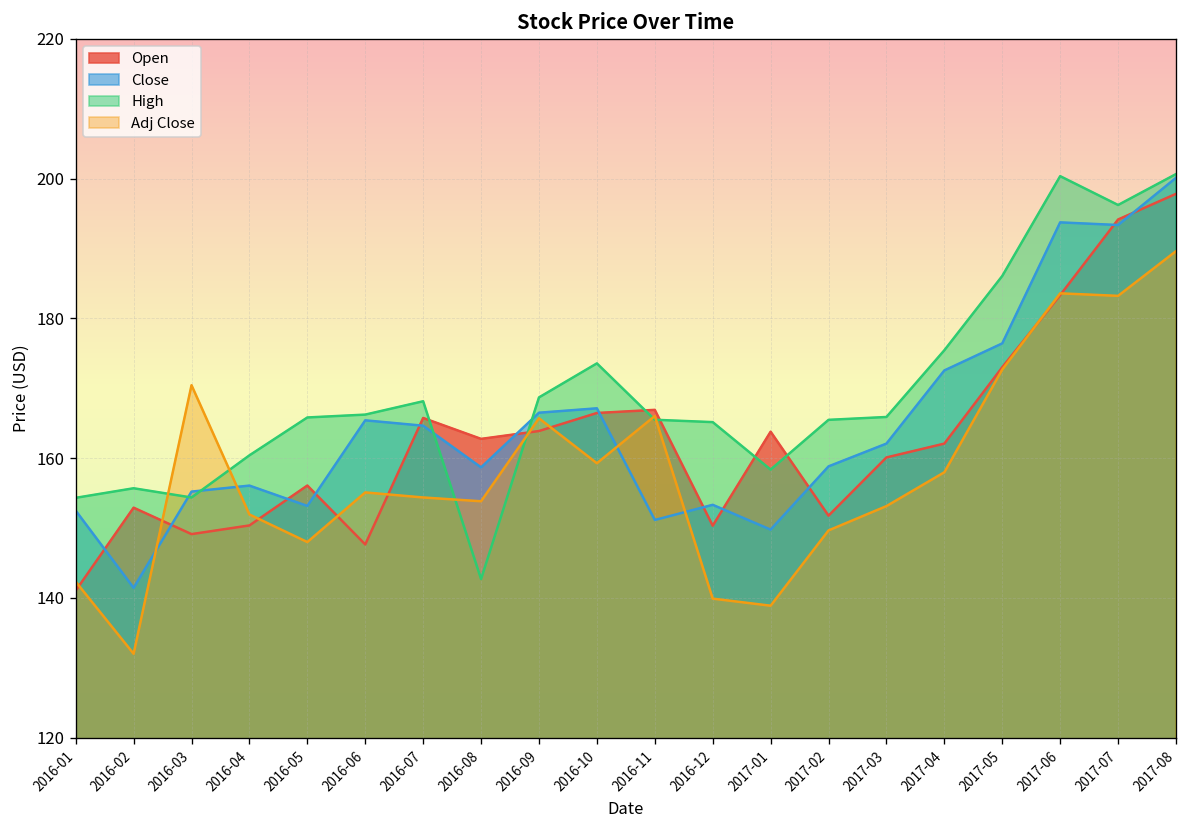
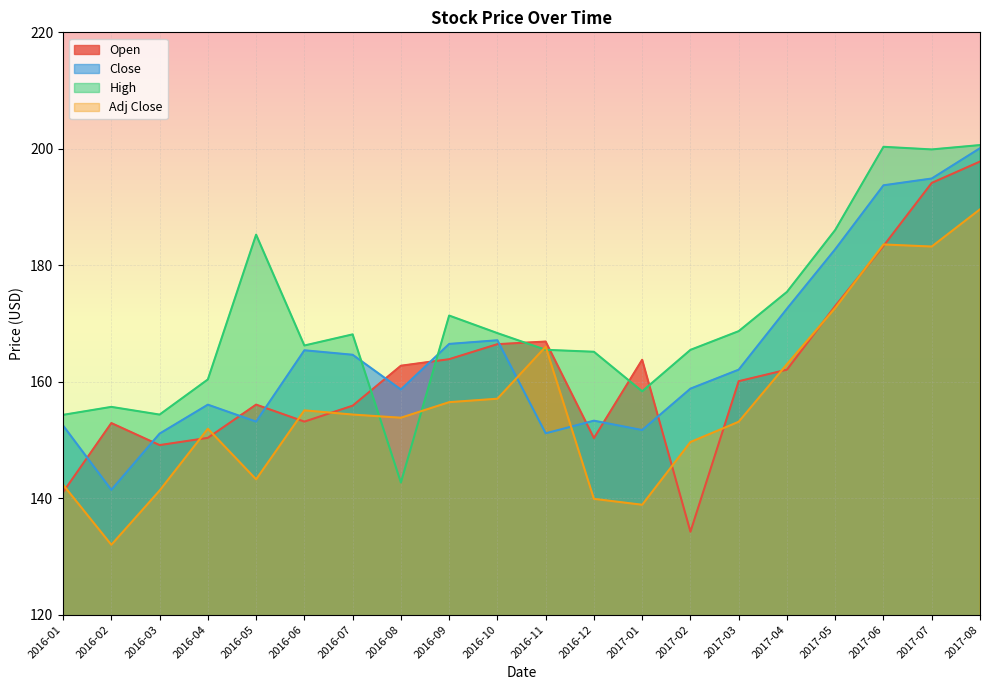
Close, 2016-03: 155 -> 151
Adj Close, 2016-03: 170 -> 141
High, 2016-05: 166 -> 185
Adj Close, 2016-05: 148 -> 143
Open, 2016-06: 148 -> 153
Open, 2016-07: 166 -> 156
High, 2016-09: 169 -> 171
Adj Close, 2016-09: 166 -> 156
High, 2016-10: 174 -> 168
Adj Close, 2016-10: 159 -> 157
Close, 2017-01: 150 -> 152
Open, 2017-02: 152 -> 134
High, 2017-03: 166 -> 169
Adj Close, 2017-04: 158 -> 163
Close, 2017-05: 176 -> 183
Close, 2017-07: 193 -> 195
High, 2017-07: 196 -> 200
